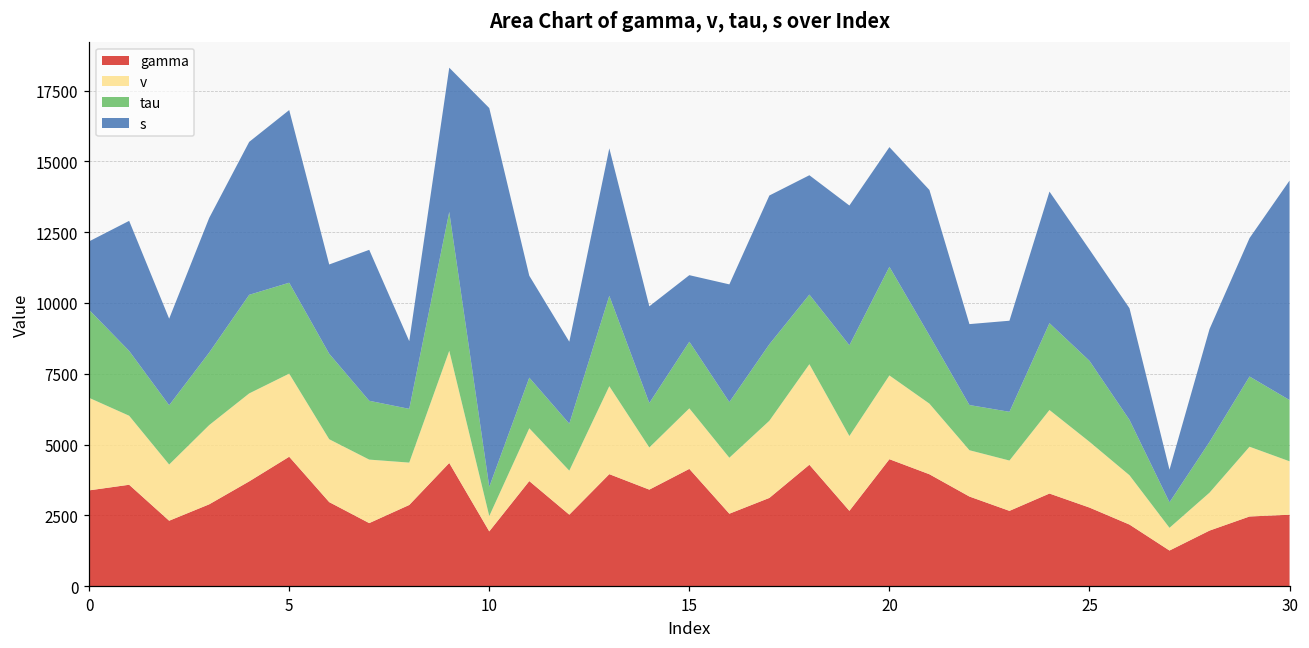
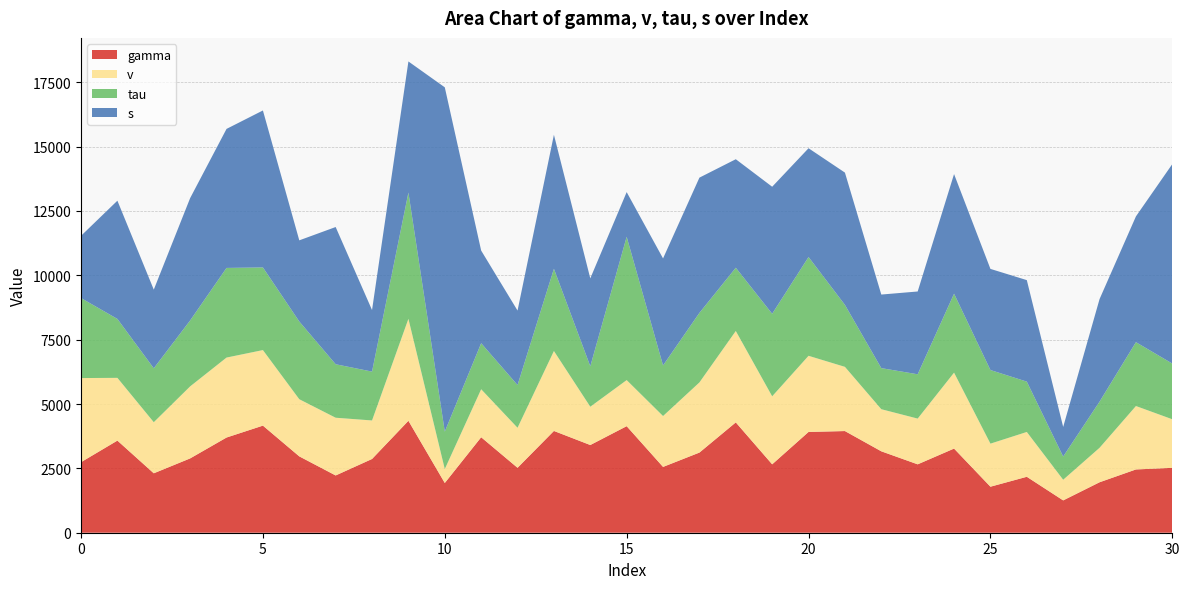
gamma, 0: 3400 -> 2700
gamma, 5: 4600 -> 4200
tau, 10: 1000 -> 1500
v, 15: 2100 -> 1800
tau, 15: 2400 -> 5600
s, 15: 2400 -> 1700
gamma, 20: 4500 -> 3900
gamma, 25: 2800 -> 1800
v, 25: 2300 -> 1700
